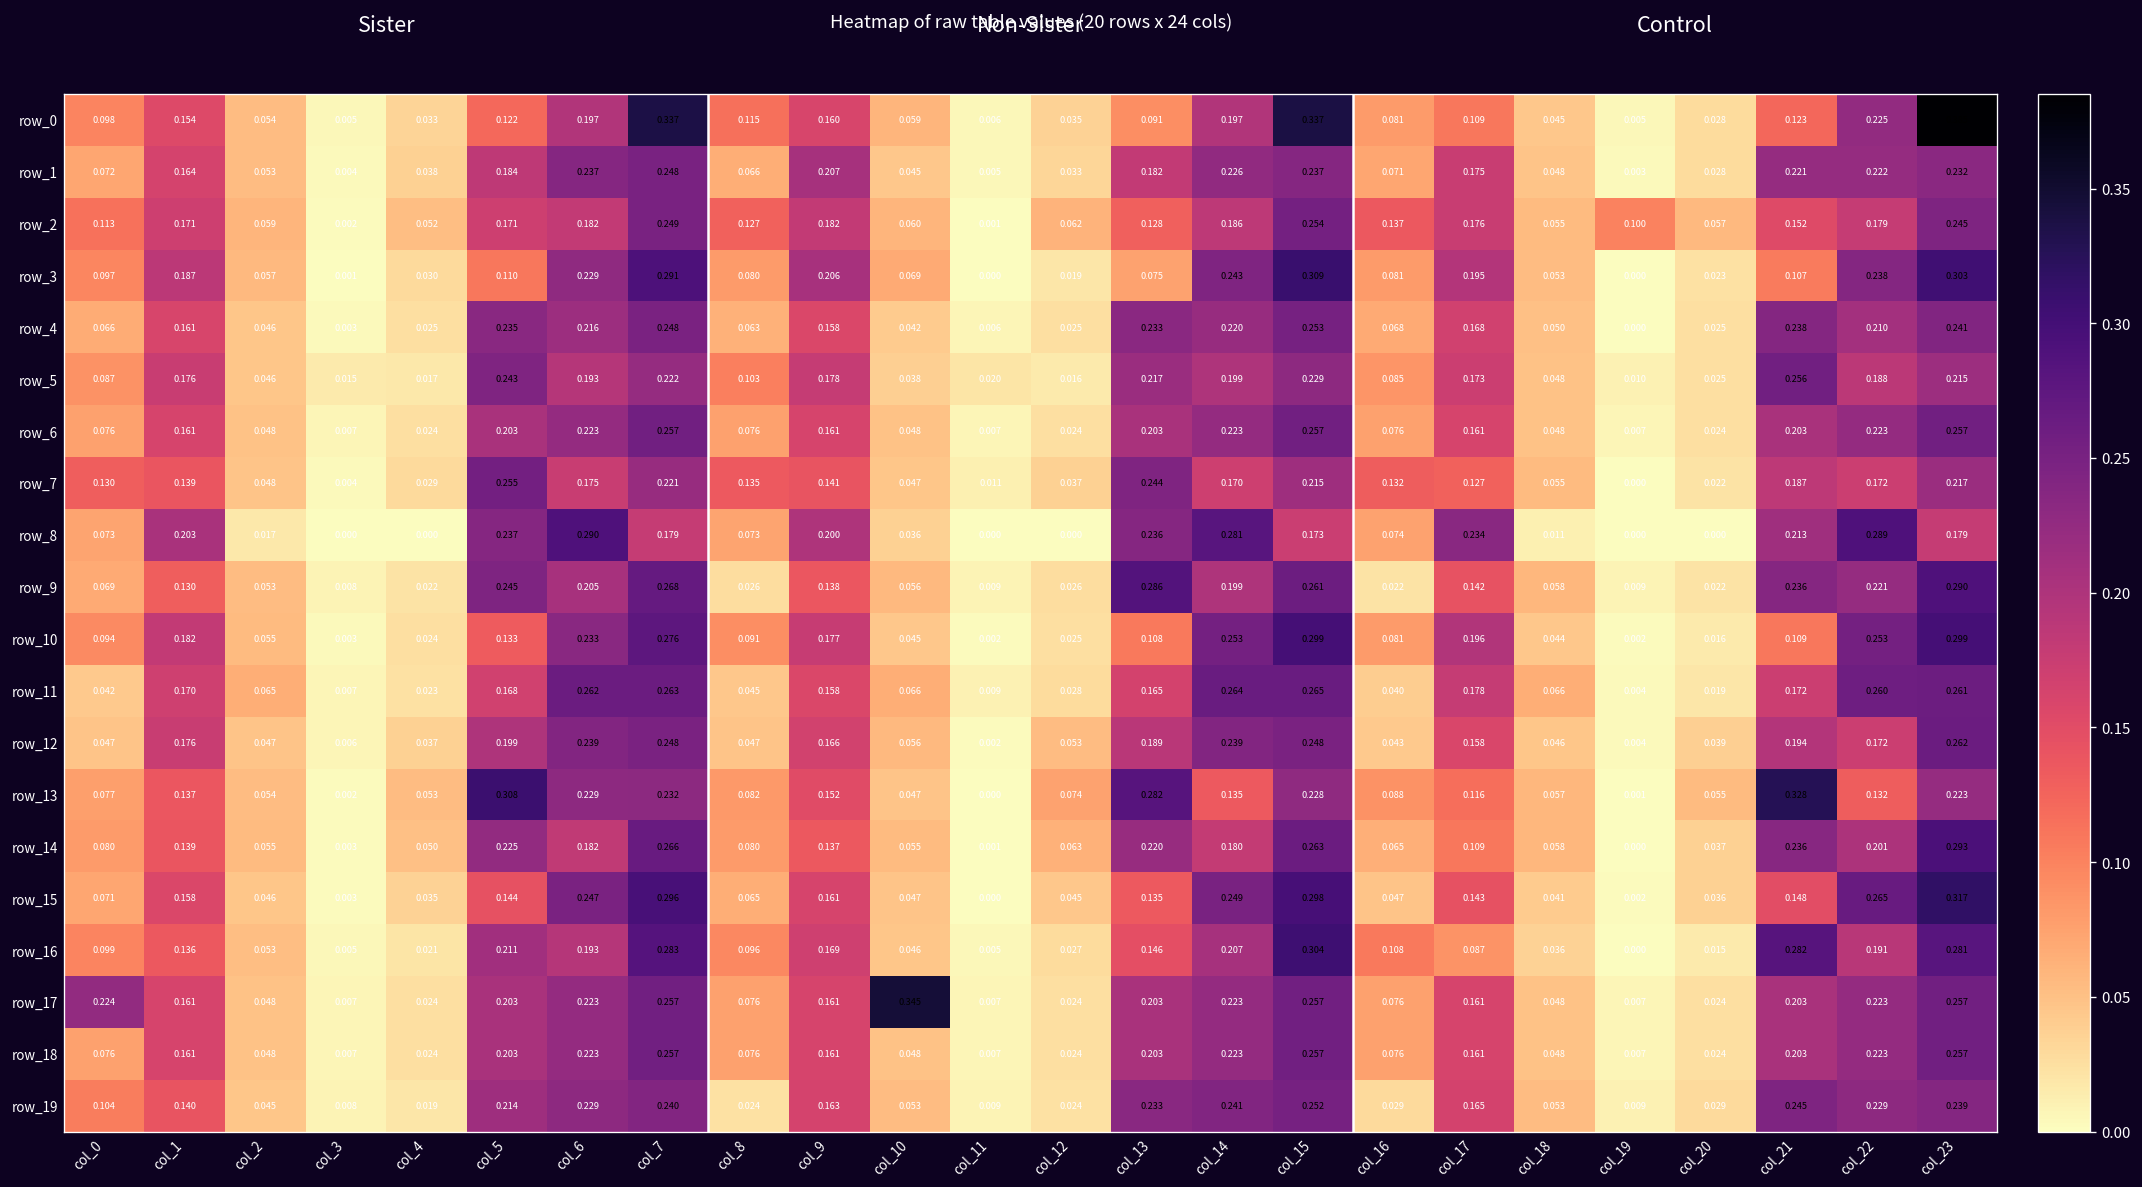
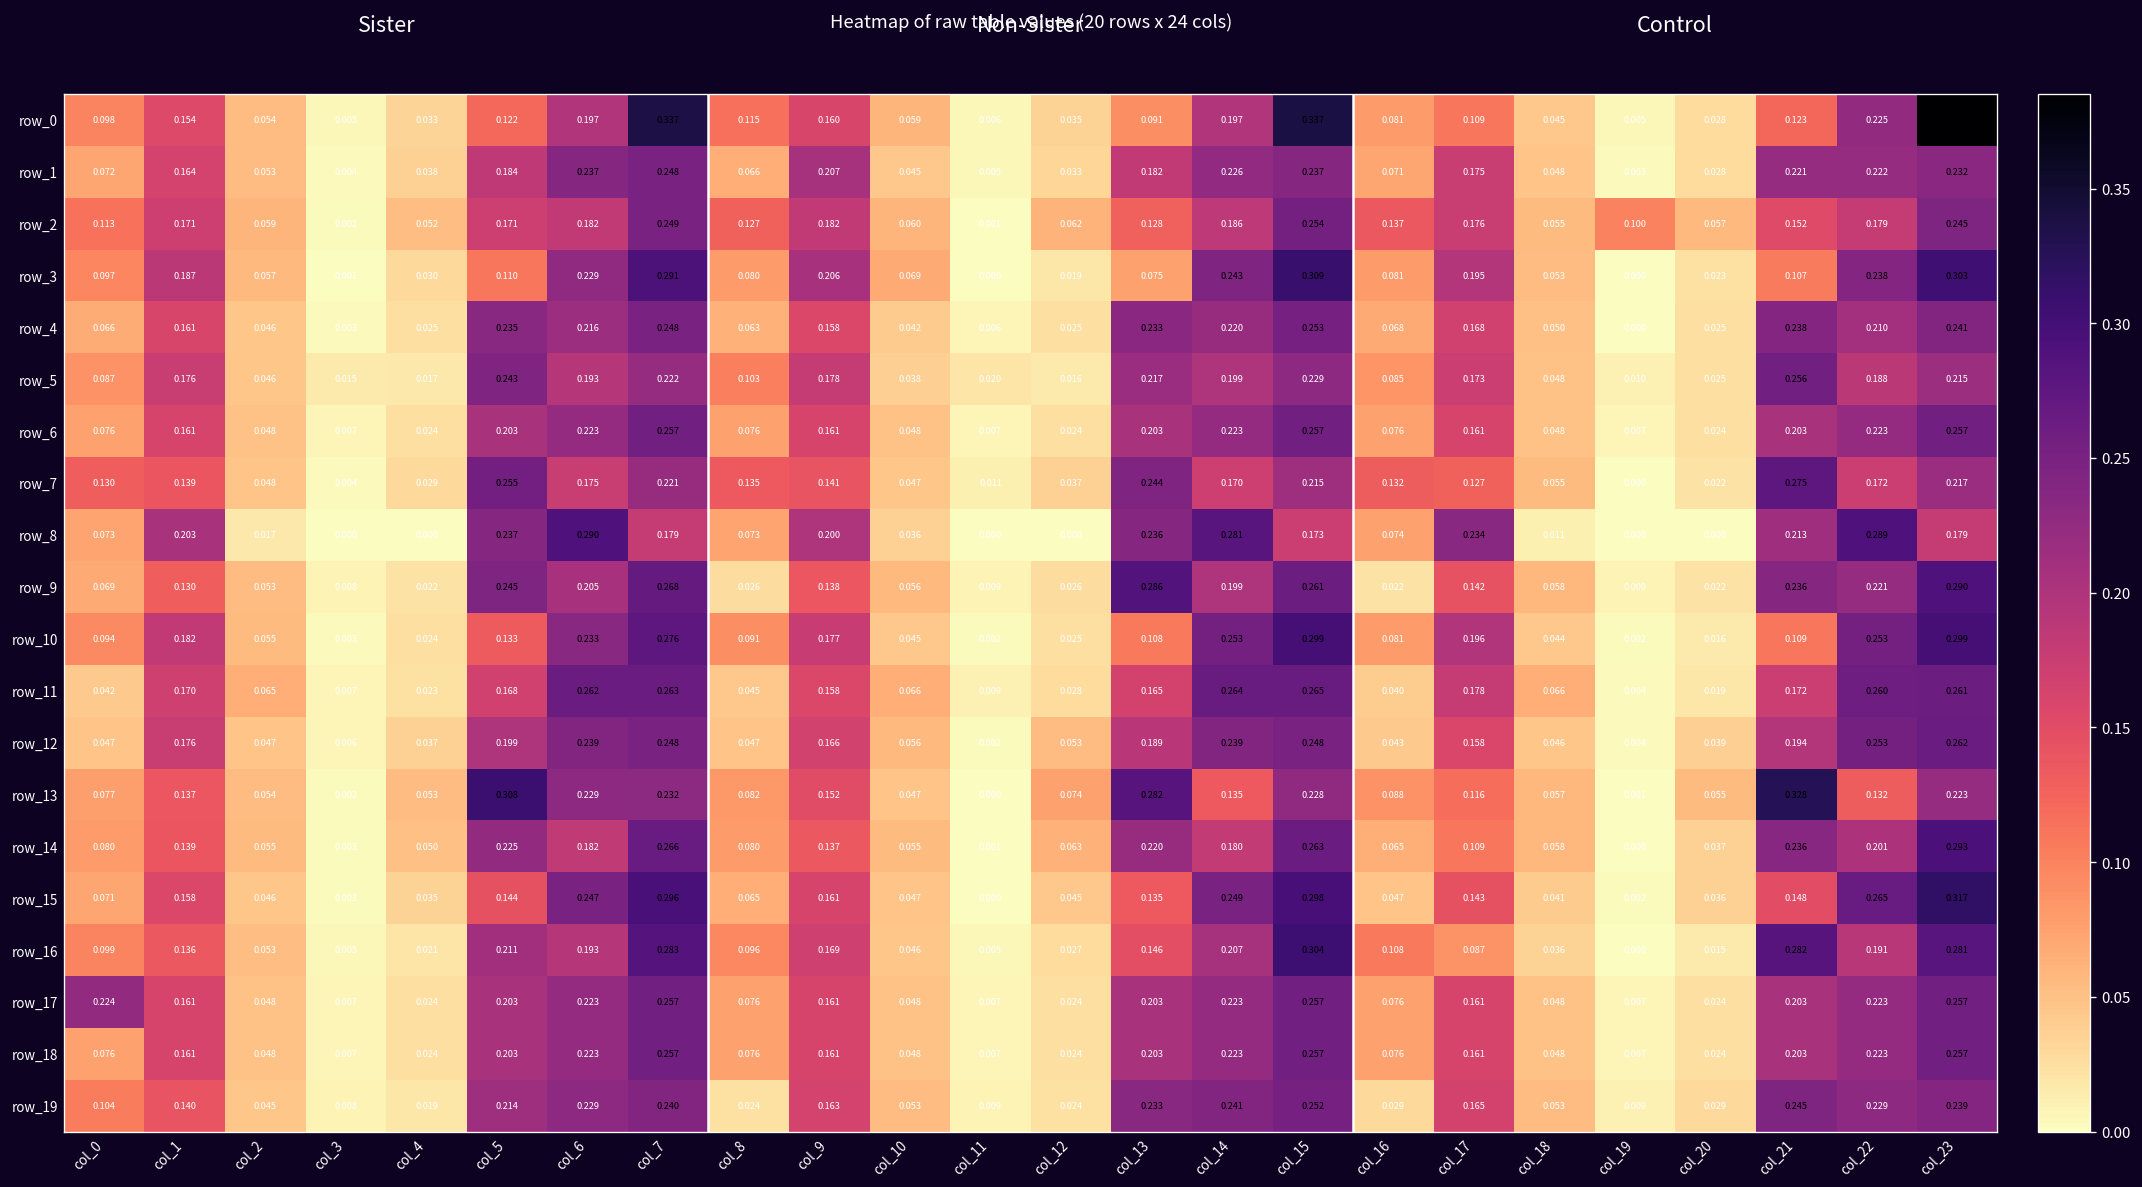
row_7, col_21: 0.187 -> 0.275
row_12, col_22: 0.172 -> 0.253
row_17, col_10: 0.345 -> 0.048
